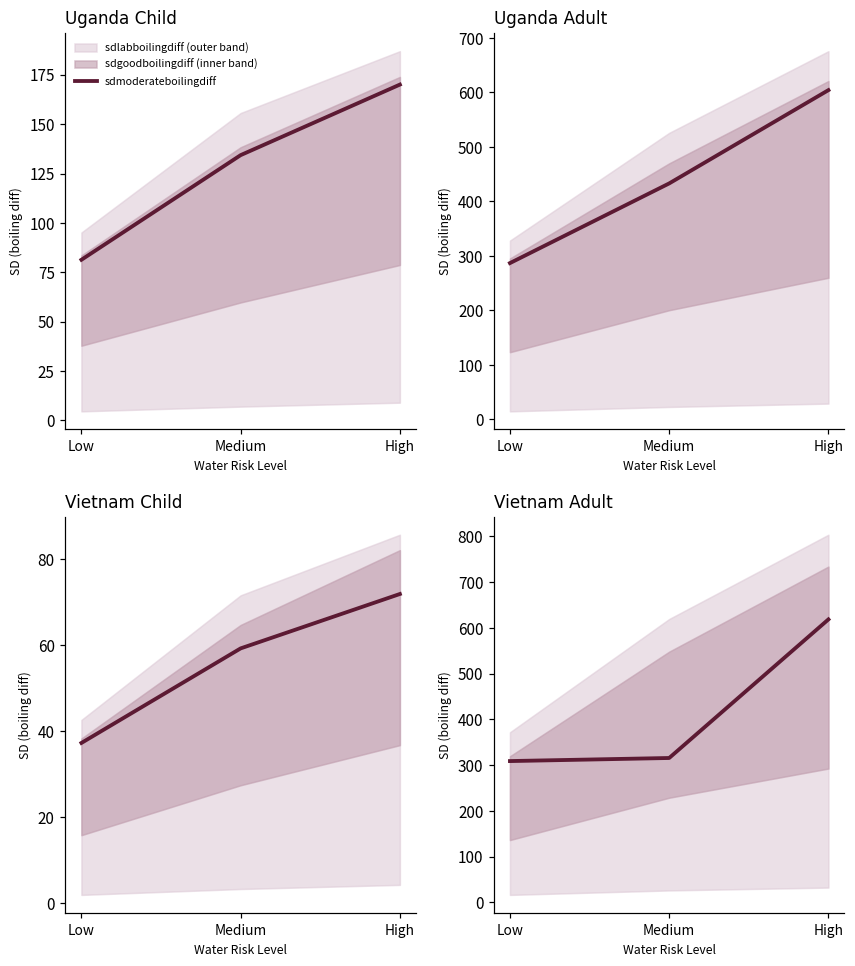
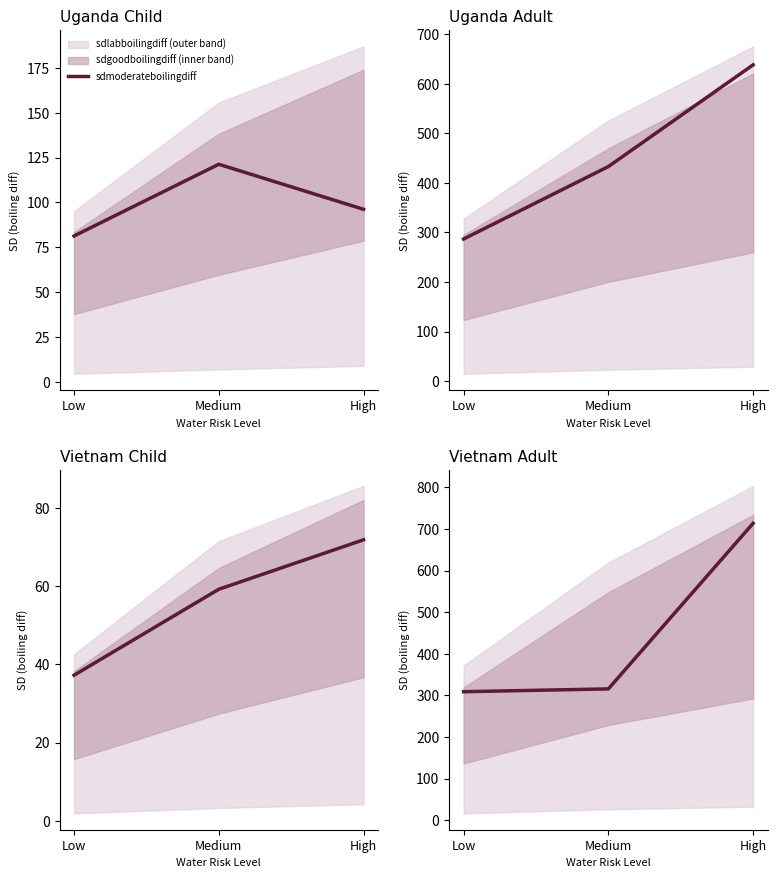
Uganda Child, sdmoderateboilingdiff, Medium: 134 -> 121
Uganda Child, sdmoderateboilingdiff, High: 170 -> 96
Uganda Adult, sdmoderateboilingdiff, High: 600 -> 640
Vietnam Adult, sdmoderateboilingdiff, High: 620 -> 710
